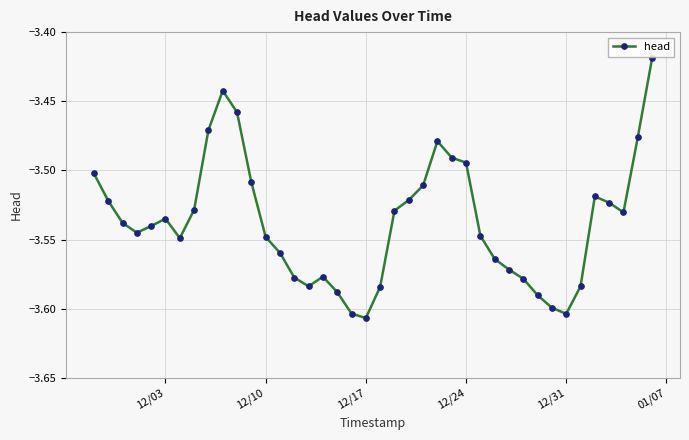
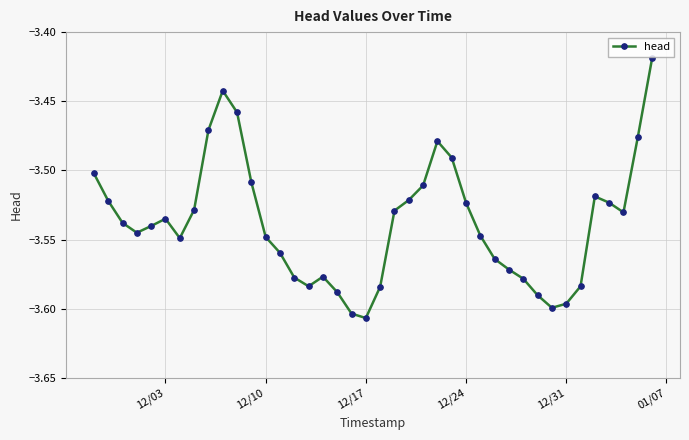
12/24: -3.494 -> -3.523
12/31: -3.604 -> -3.596
